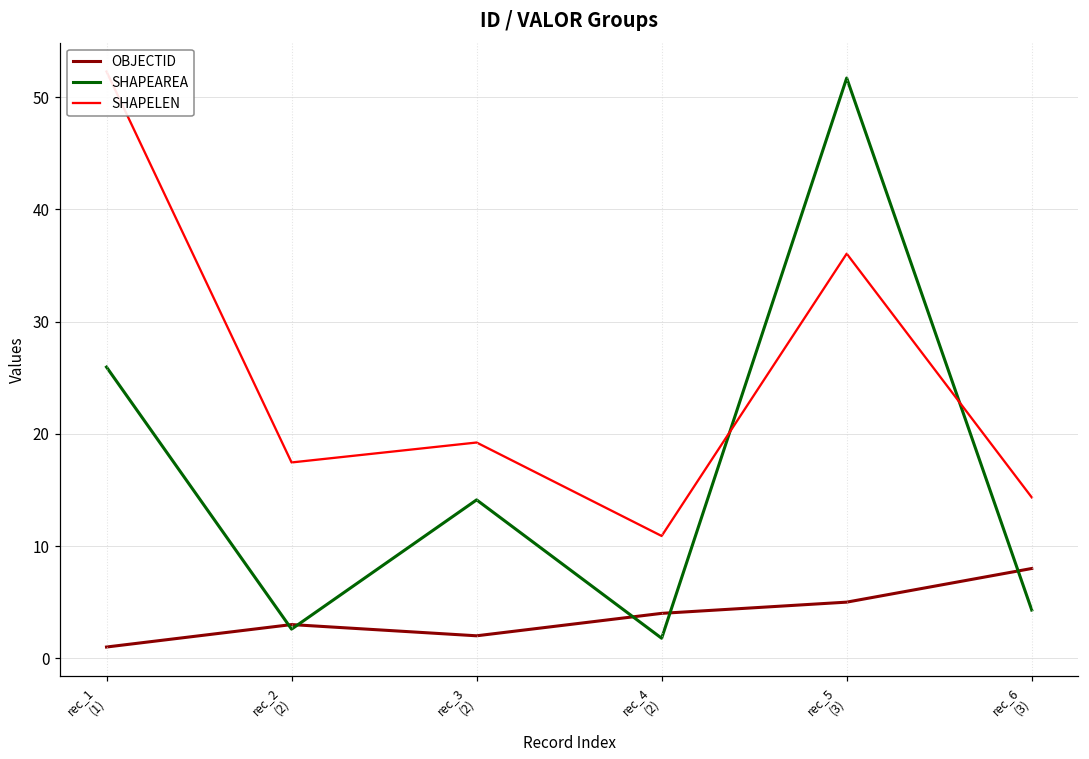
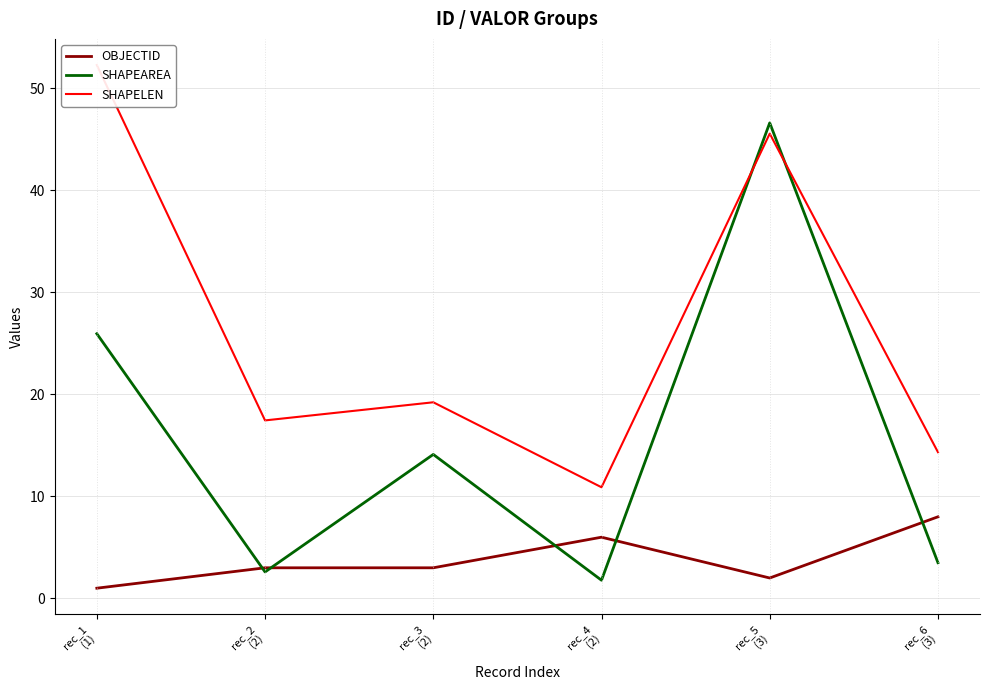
OBJECTID, rec_3 (2): 2 -> 3
OBJECTID, rec_4 (2): 4 -> 6
OBJECTID, rec_5 (3): 5 -> 2
SHAPEAREA, rec_5 (3): 51.7 -> 46.6
SHAPELEN, rec_5 (3): 36.1 -> 45.6
SHAPEAREA, rec_6 (3): 4.3 -> 3.5
